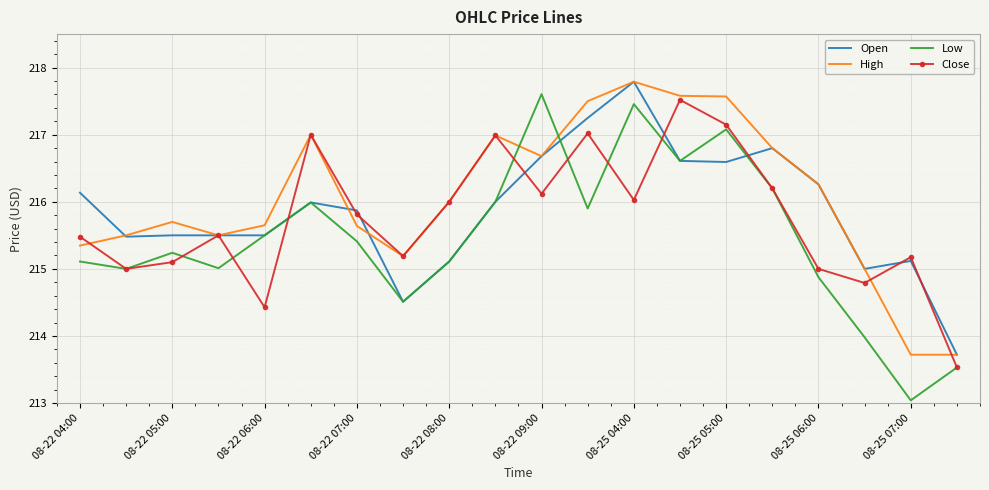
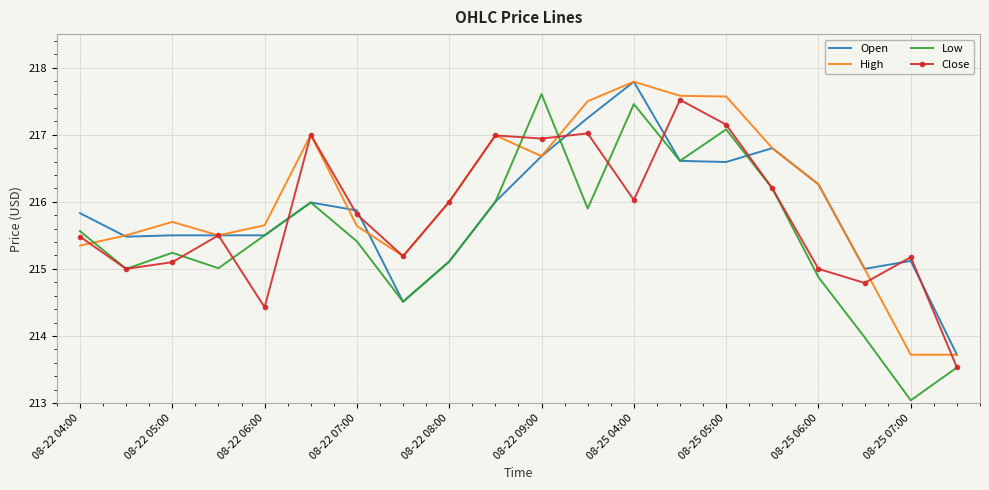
Open, 08-22 04:00: 216.1 -> 215.8
Low, 08-22 04:00: 215.1 -> 215.6
Close, 08-22 09:00: 216.1 -> 216.9
